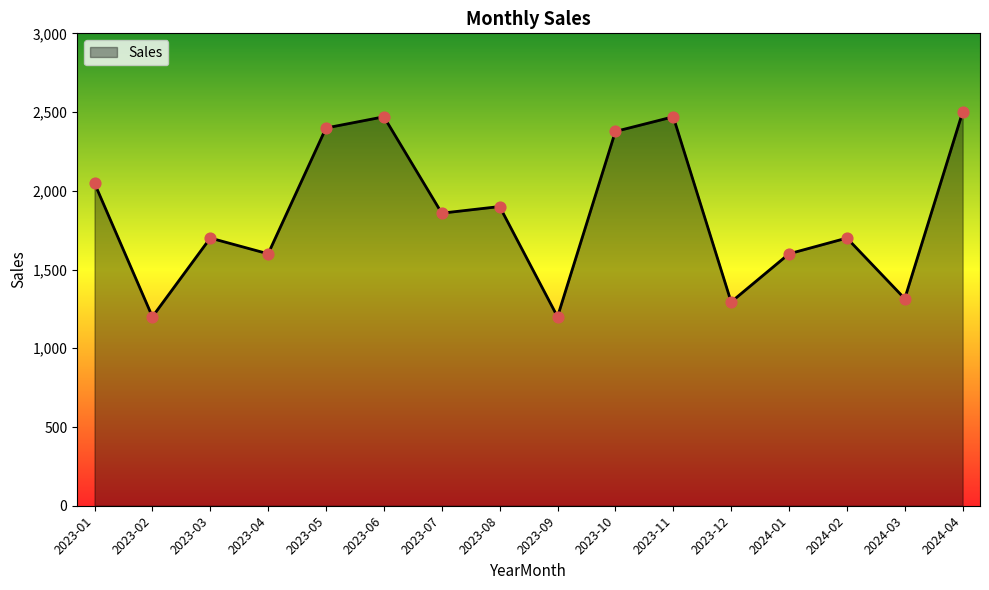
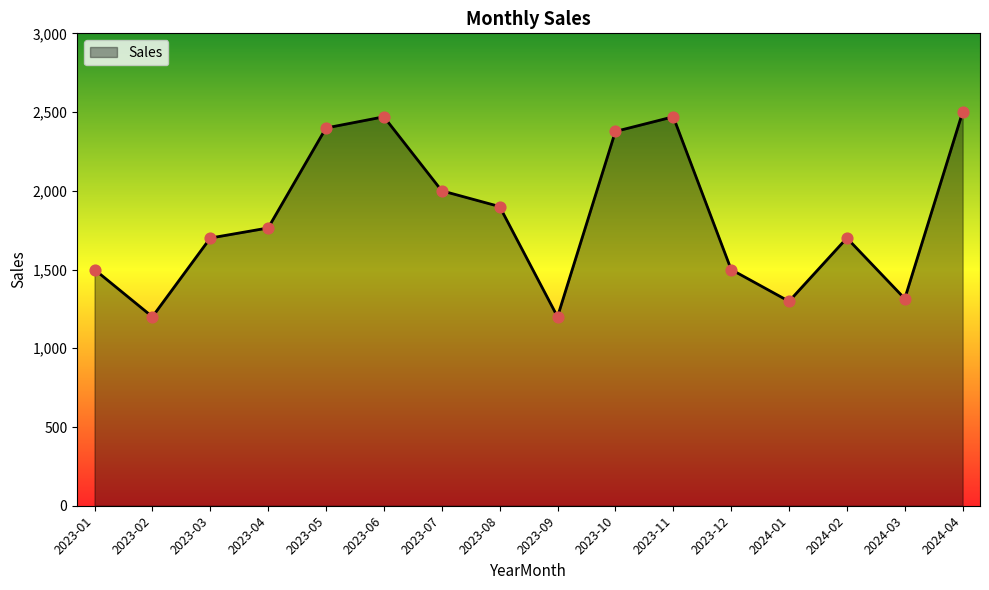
2023-01: 2,050 -> 1,500
2023-04: 1,600 -> 1,760
2023-07: 1,860 -> 2,000
2023-12: 1,290 -> 1,500
2024-01: 1,600 -> 1,300
